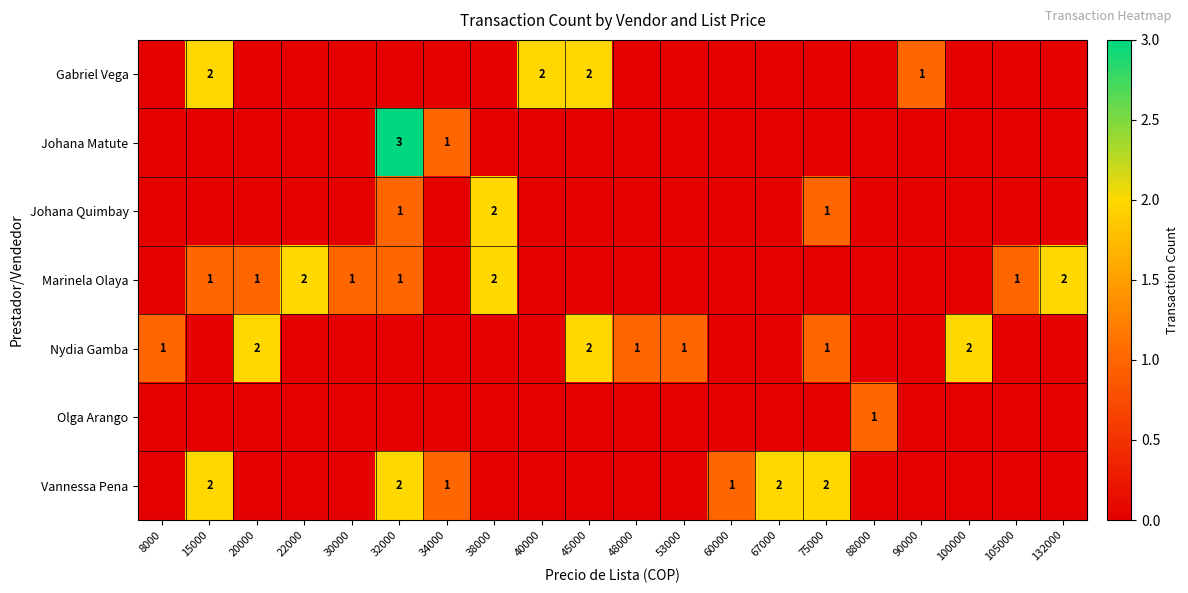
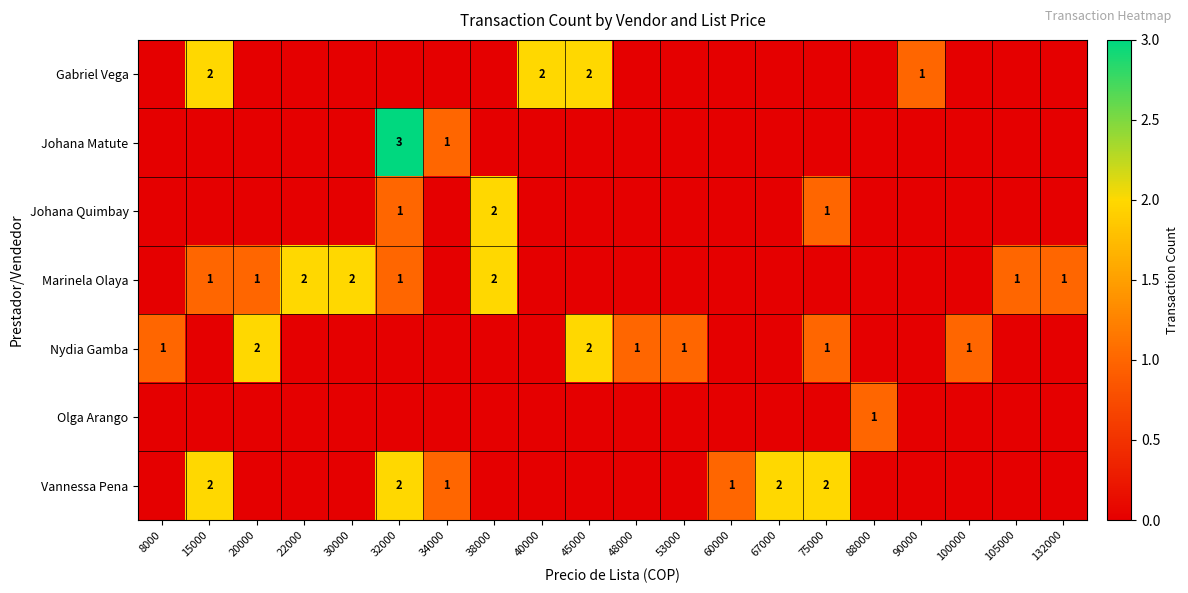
Marinela Olaya, 30000: 1 -> 2
Marinela Olaya, 132000: 2 -> 1
Nydia Gamba, 100000: 2 -> 1
